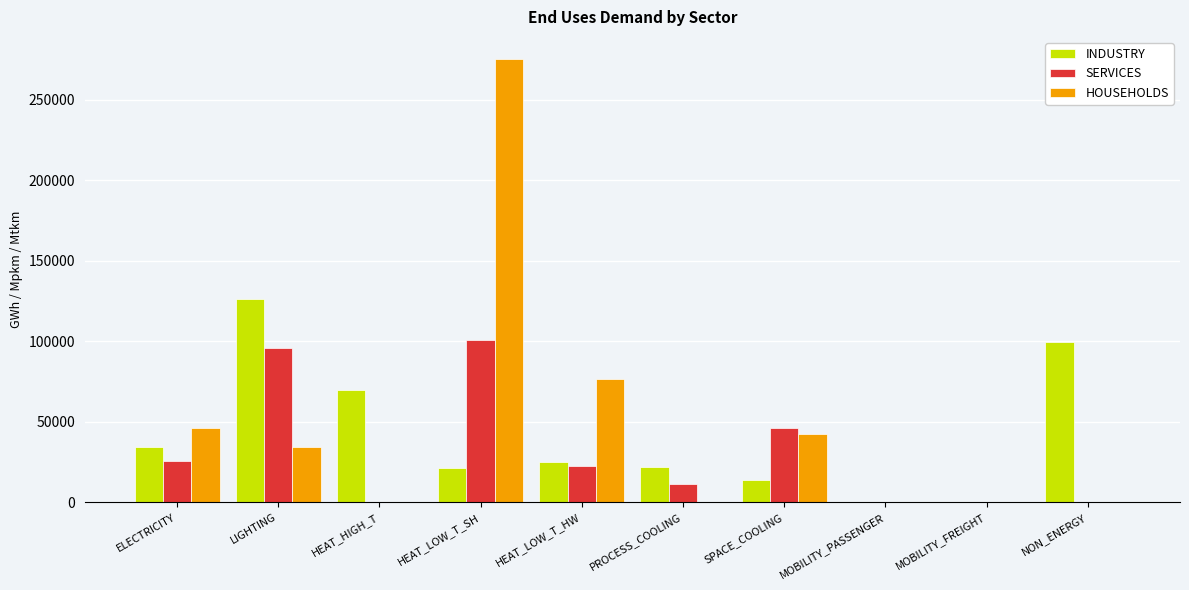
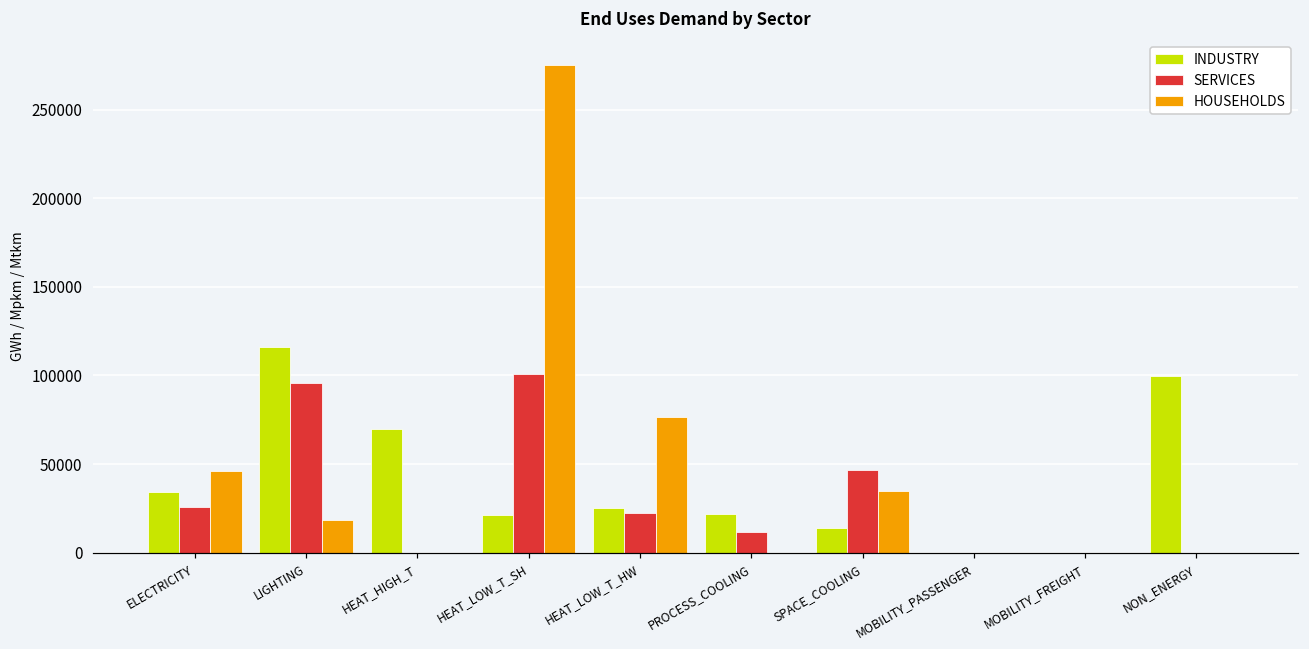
INDUSTRY, LIGHTING: 126000 -> 116000
HOUSEHOLDS, LIGHTING: 34000 -> 18000
HOUSEHOLDS, SPACE_COOLING: 42000 -> 35000
